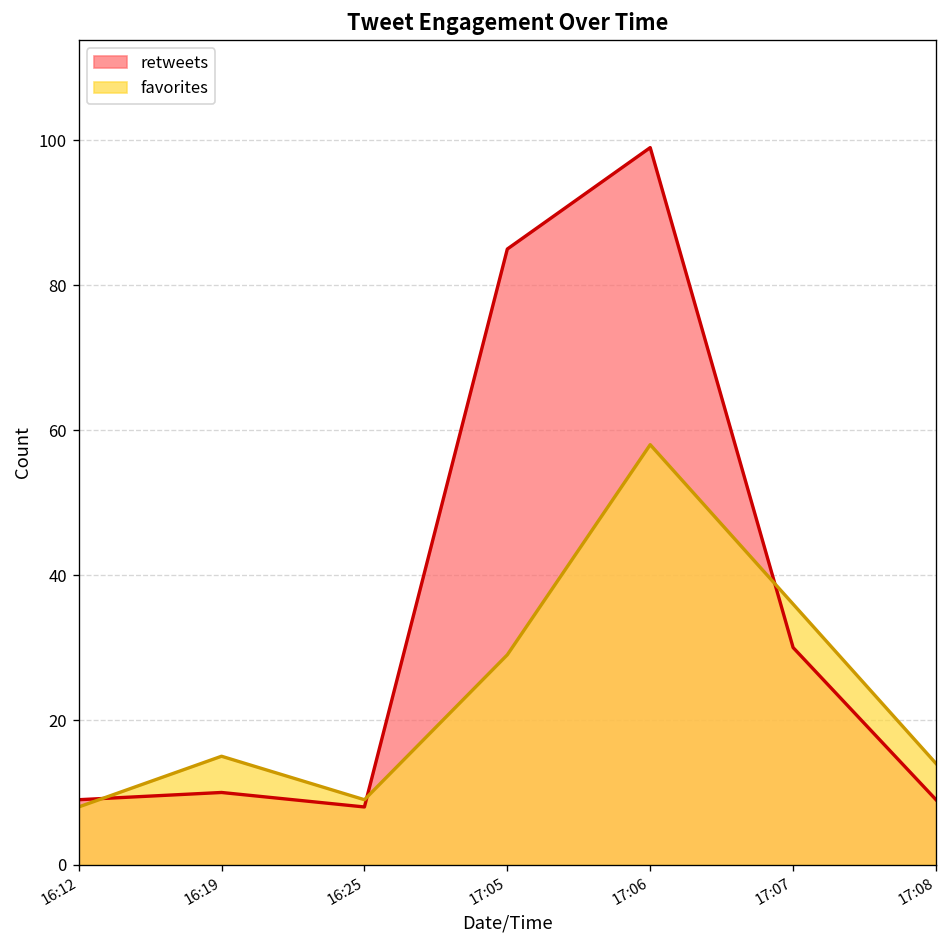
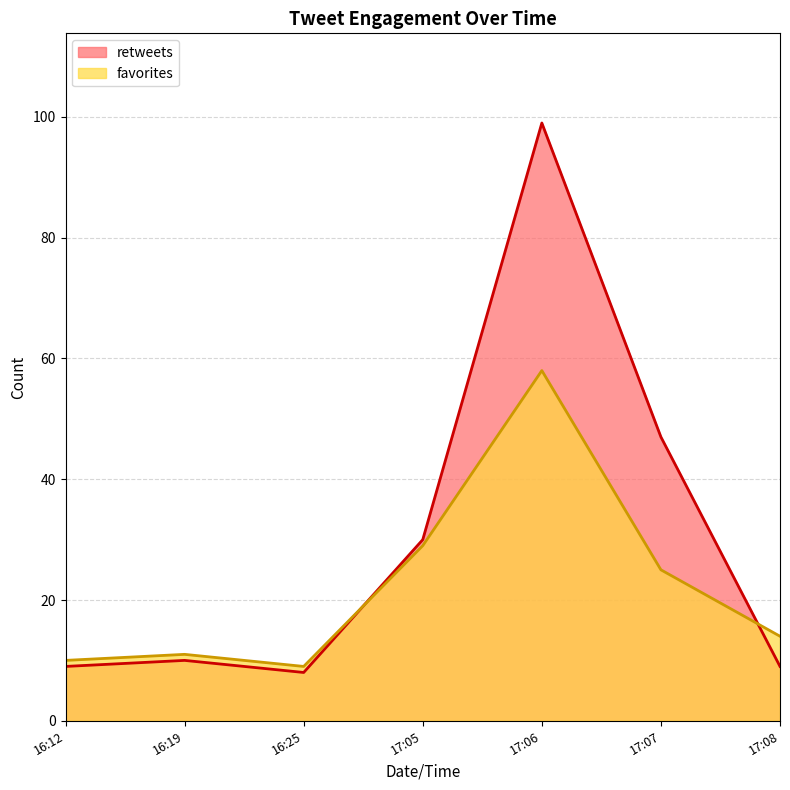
favorites, 16:12: 8 -> 10
favorites, 16:19: 15 -> 11
retweets, 17:05: 85 -> 30
retweets, 17:07: 30 -> 47
favorites, 17:07: 36 -> 25
